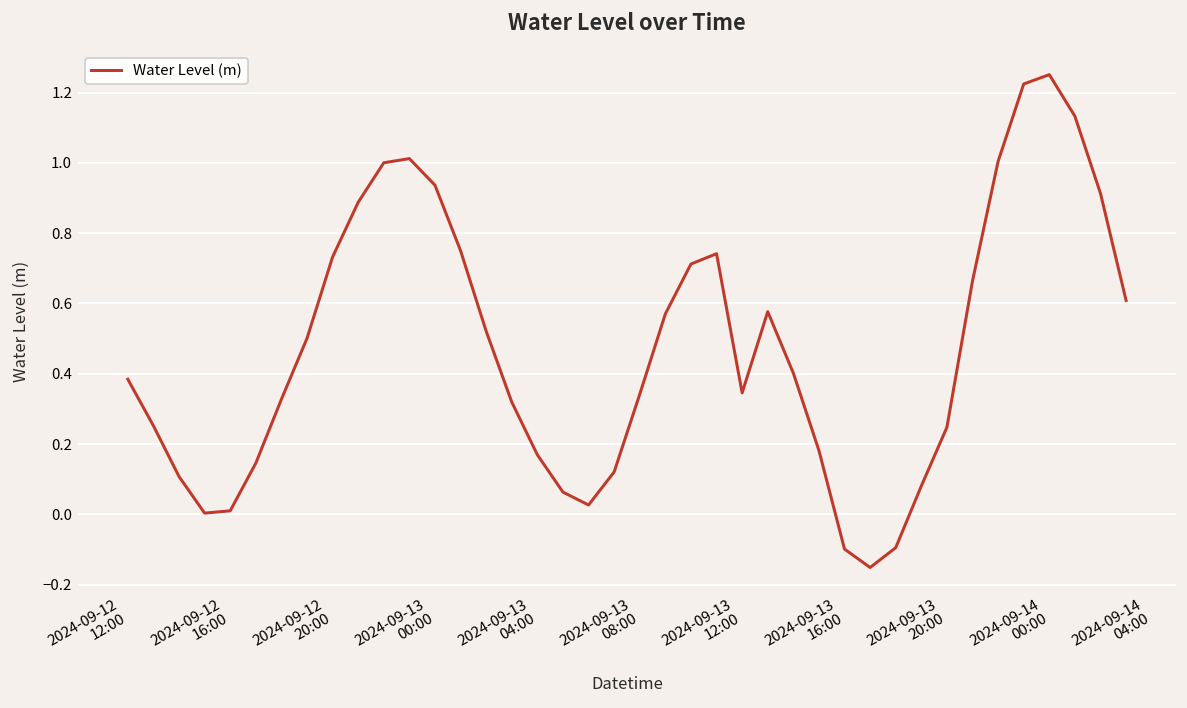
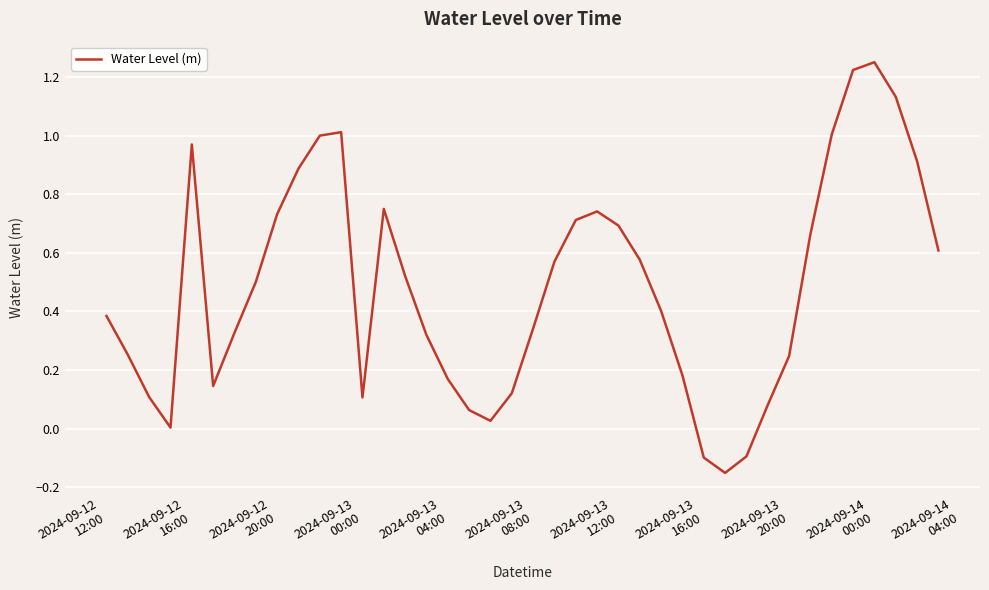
2024-09-12 16:00: 0.01 -> 0.97
2024-09-13 00:00: 0.94 -> 0.11
2024-09-13 12:00: 0.35 -> 0.69
